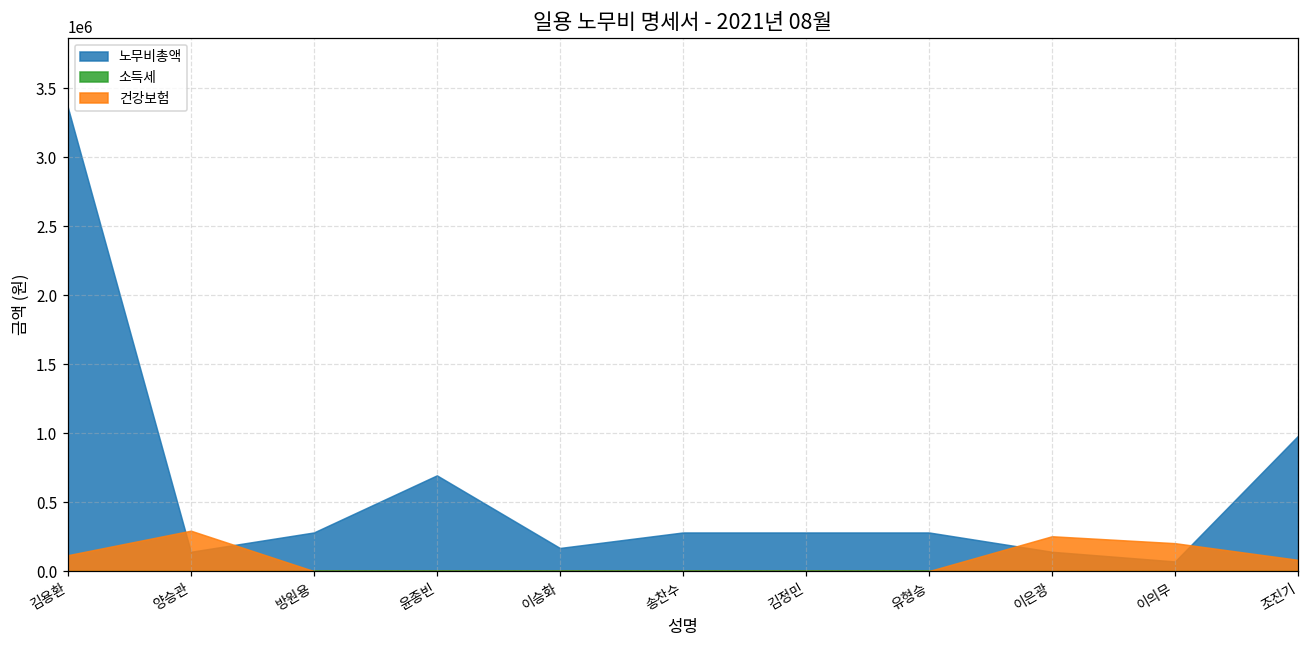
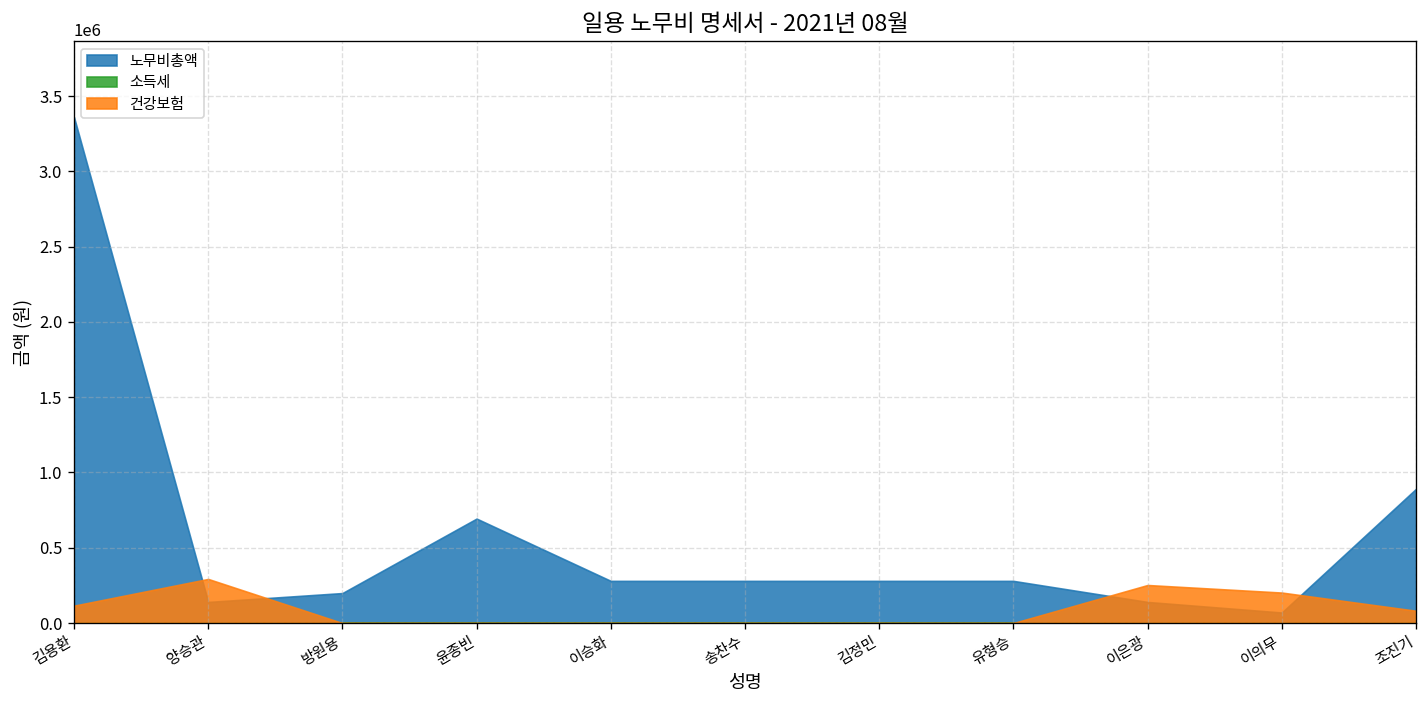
노무비총액, 방원용: 280000 -> 200000
노무비총액, 이승화: 170000 -> 280000
노무비총액, 조진기: 980000 -> 890000
